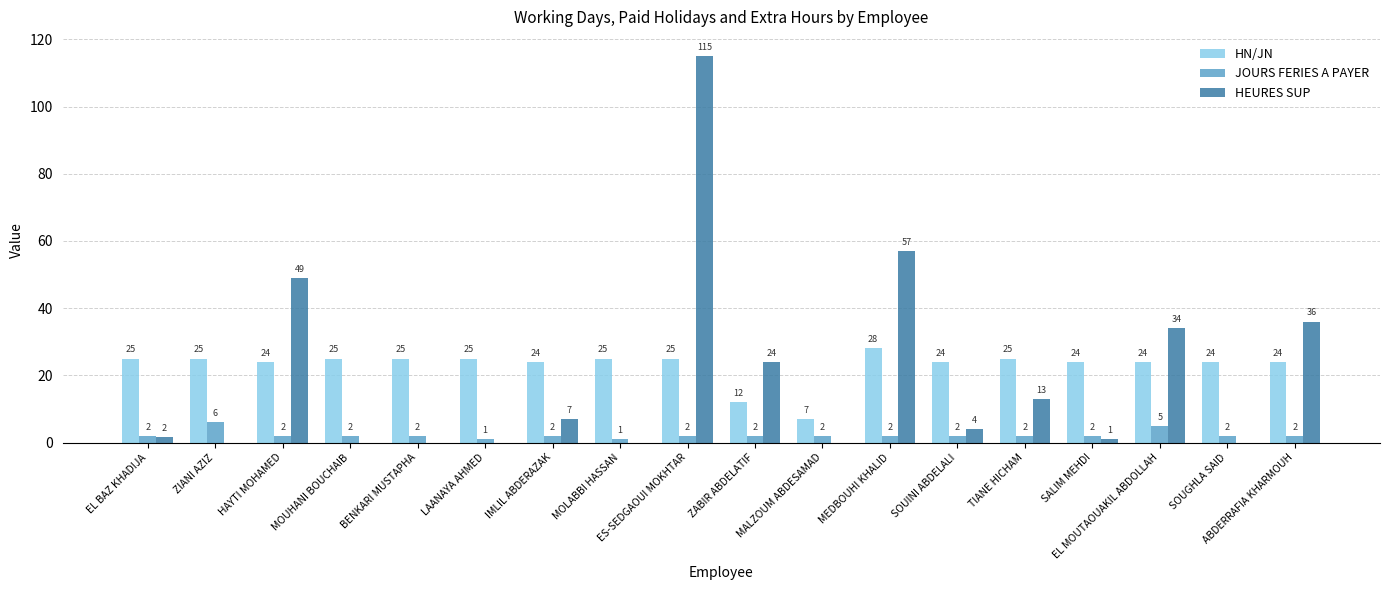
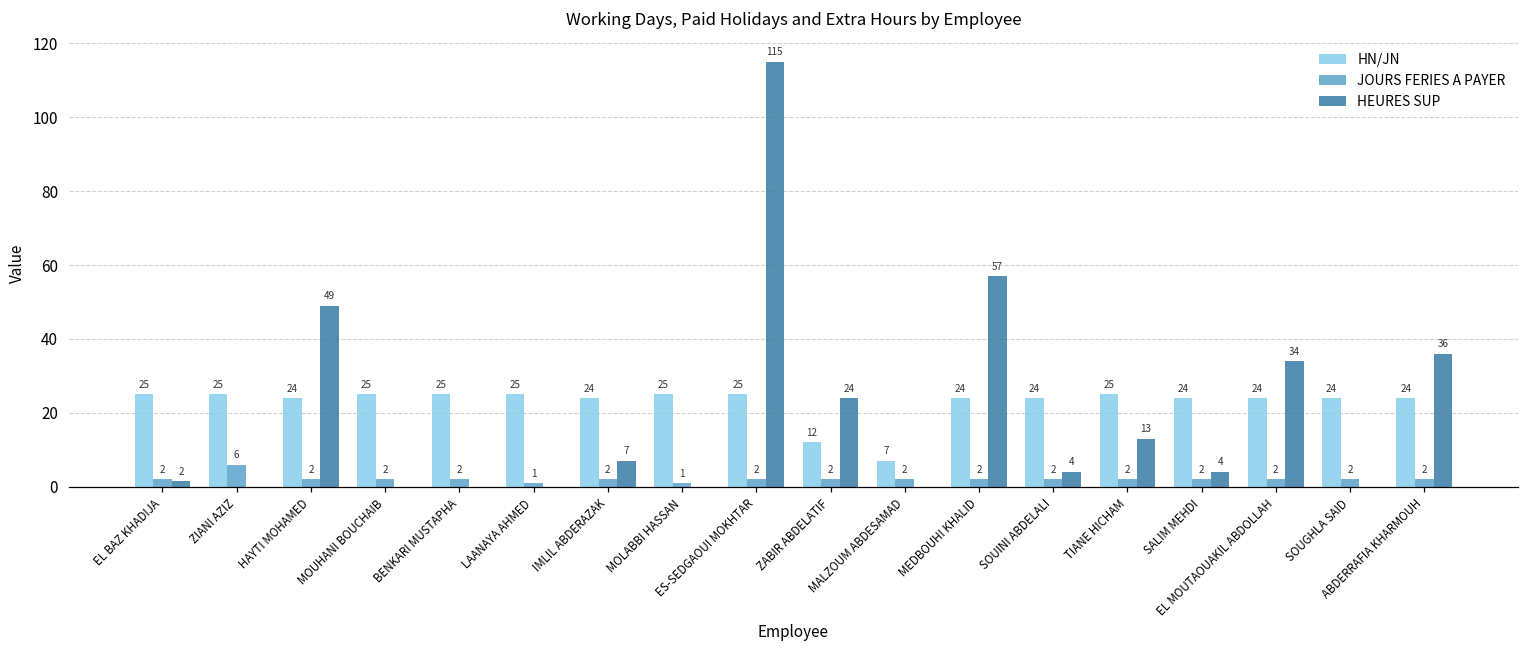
HN/JN, MEDBOUHI KHALID: 28 -> 24
HEURES SUP, SALIM MEHDI: 1 -> 4
JOURS FERIES A PAYER, EL MOUTAOUAKIL ABDOLLAH: 5 -> 2
